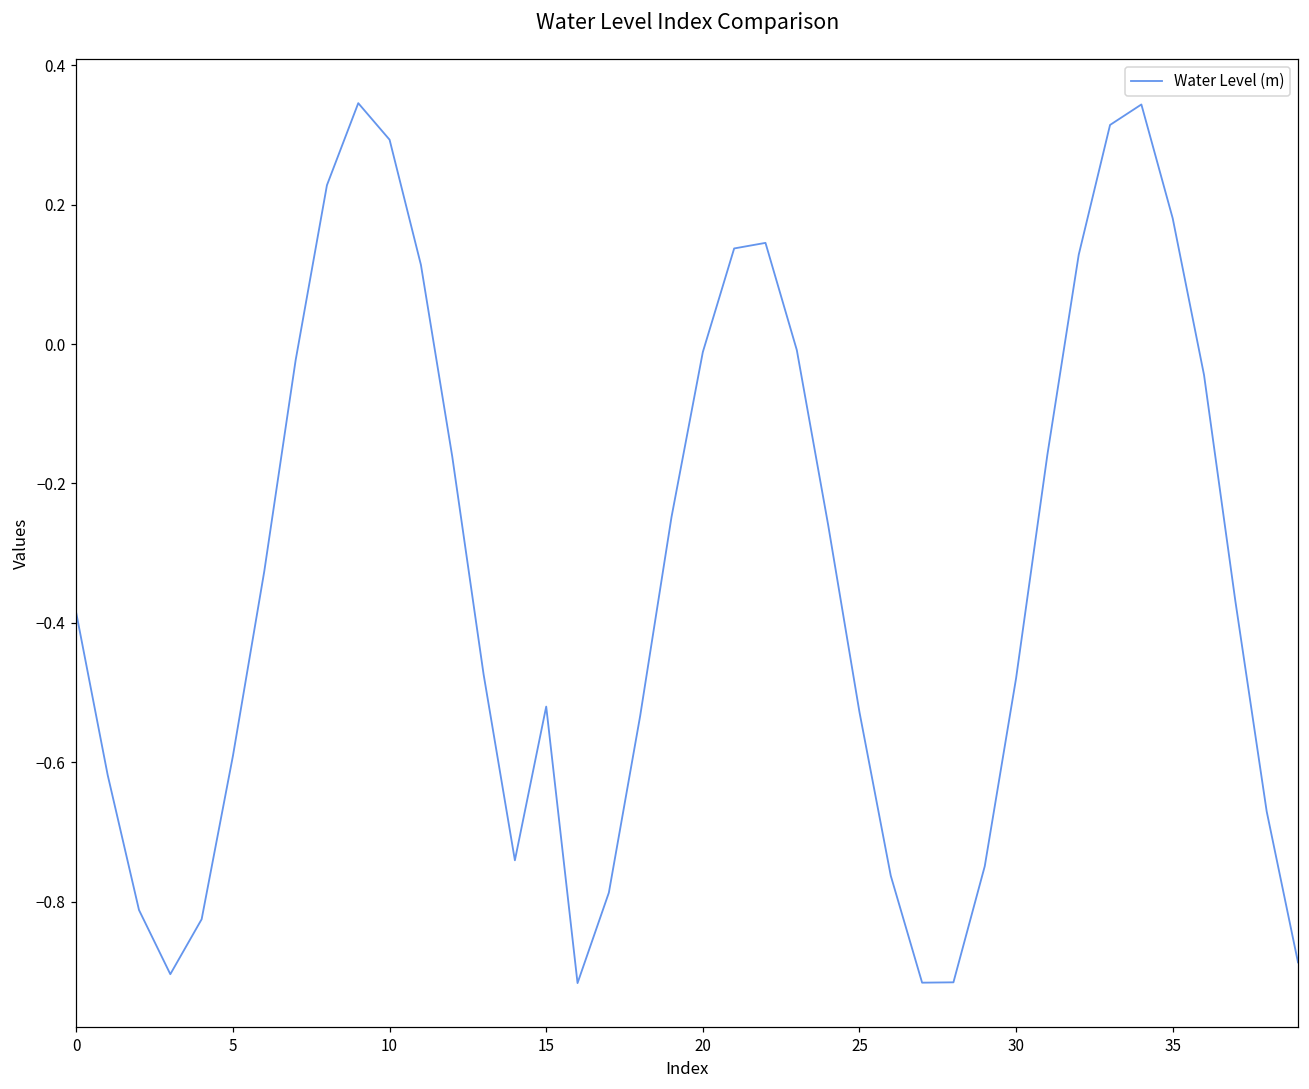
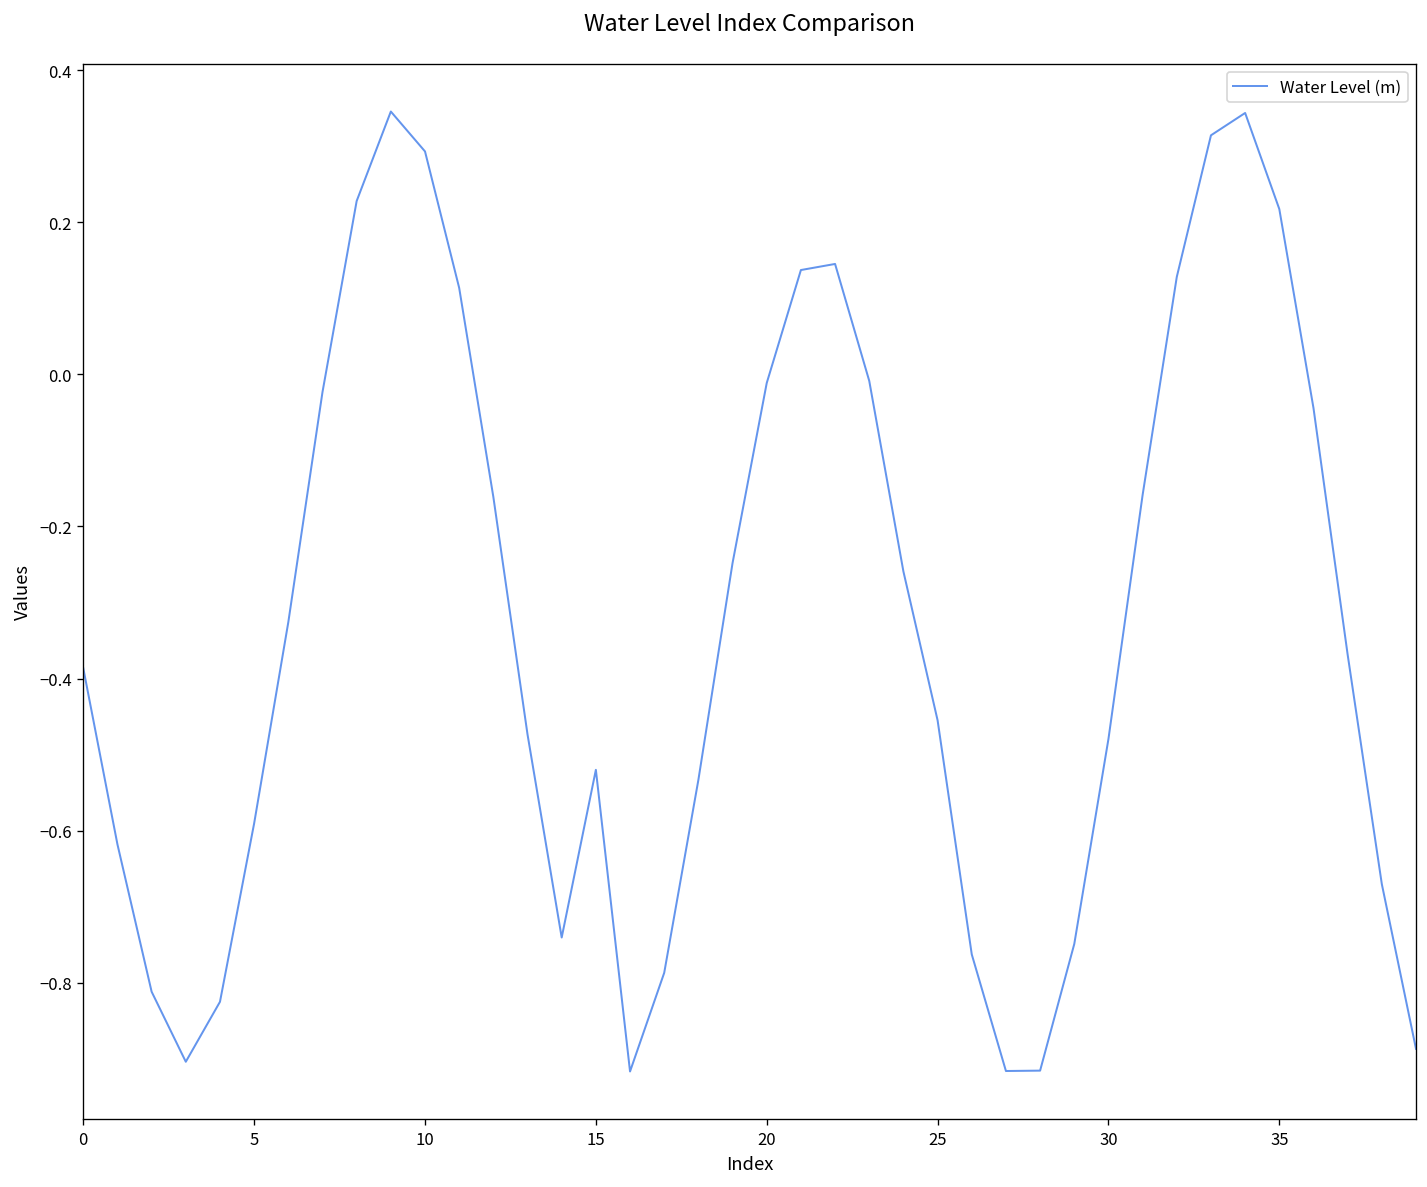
25: -0.53 -> -0.45
35: 0.18 -> 0.22
